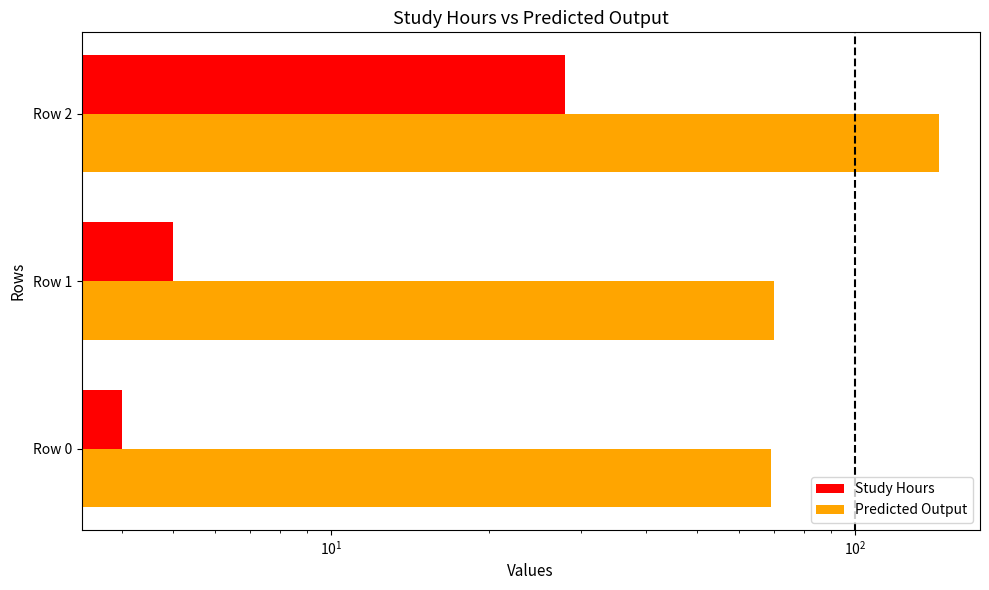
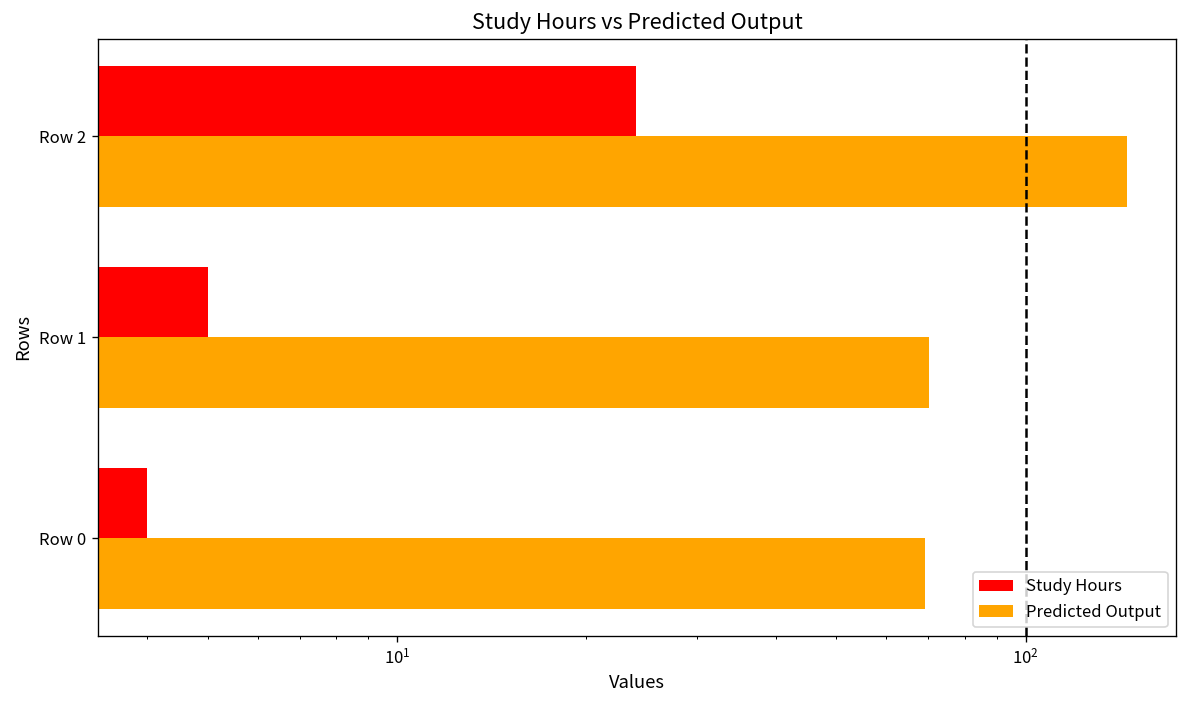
Study Hours, Row 2: 28 -> 24
